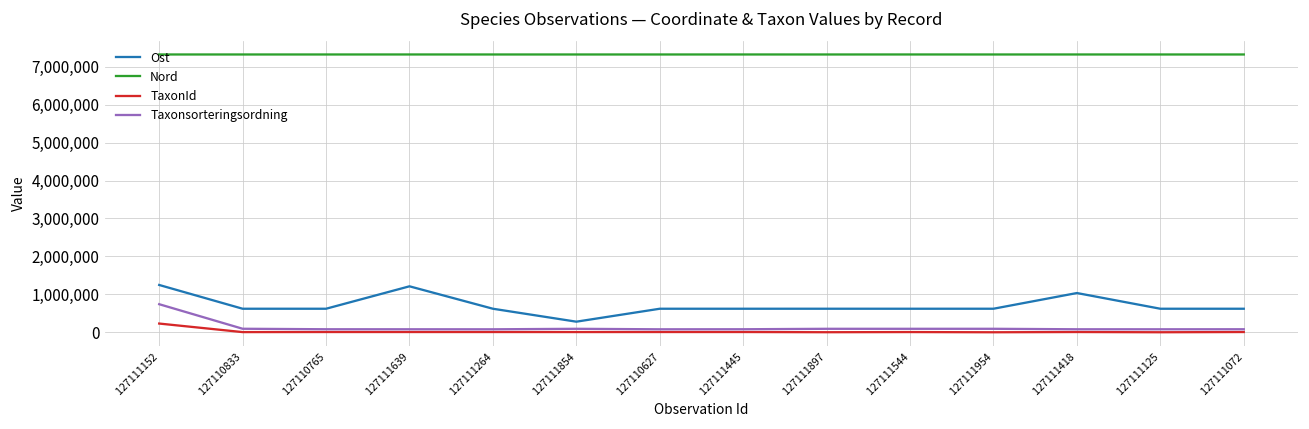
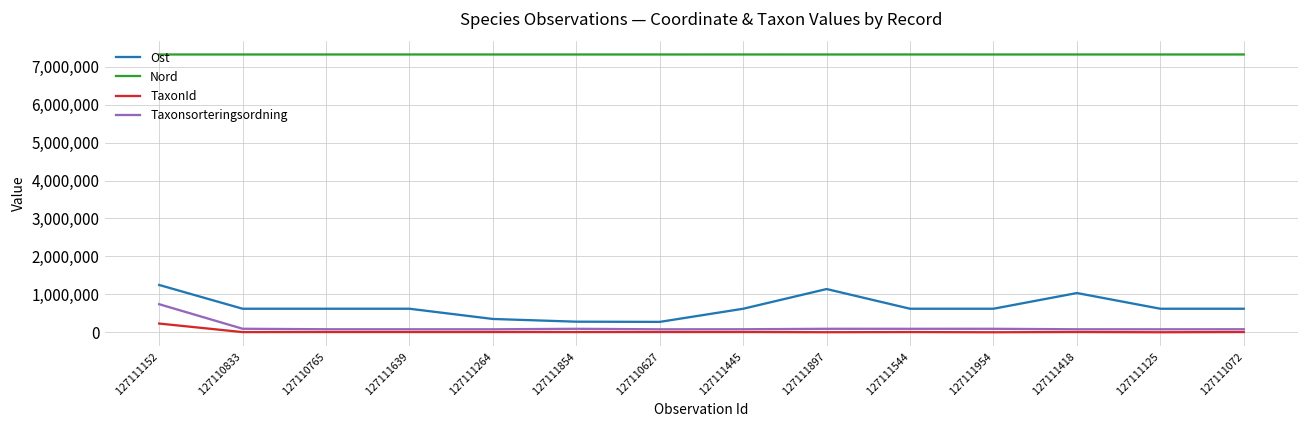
Ost, 127111639: 1,200,000 -> 600,000
Ost, 127111264: 600,000 -> 400,000
Ost, 127110627: 600,000 -> 300,000
Ost, 127111897: 600,000 -> 1,100,000
